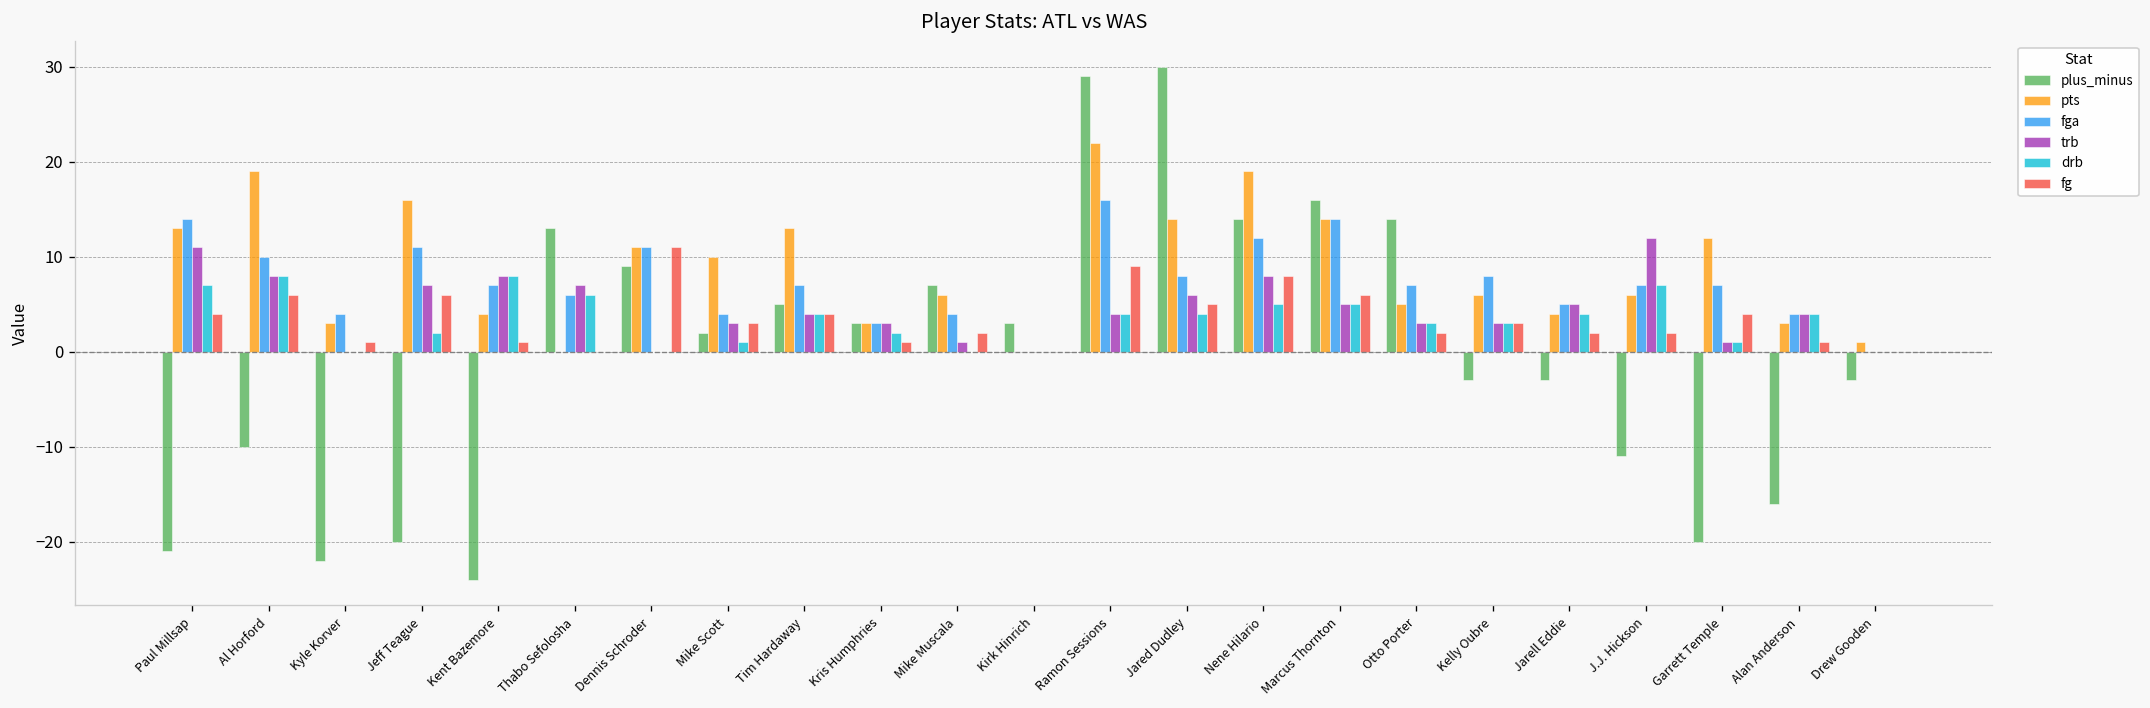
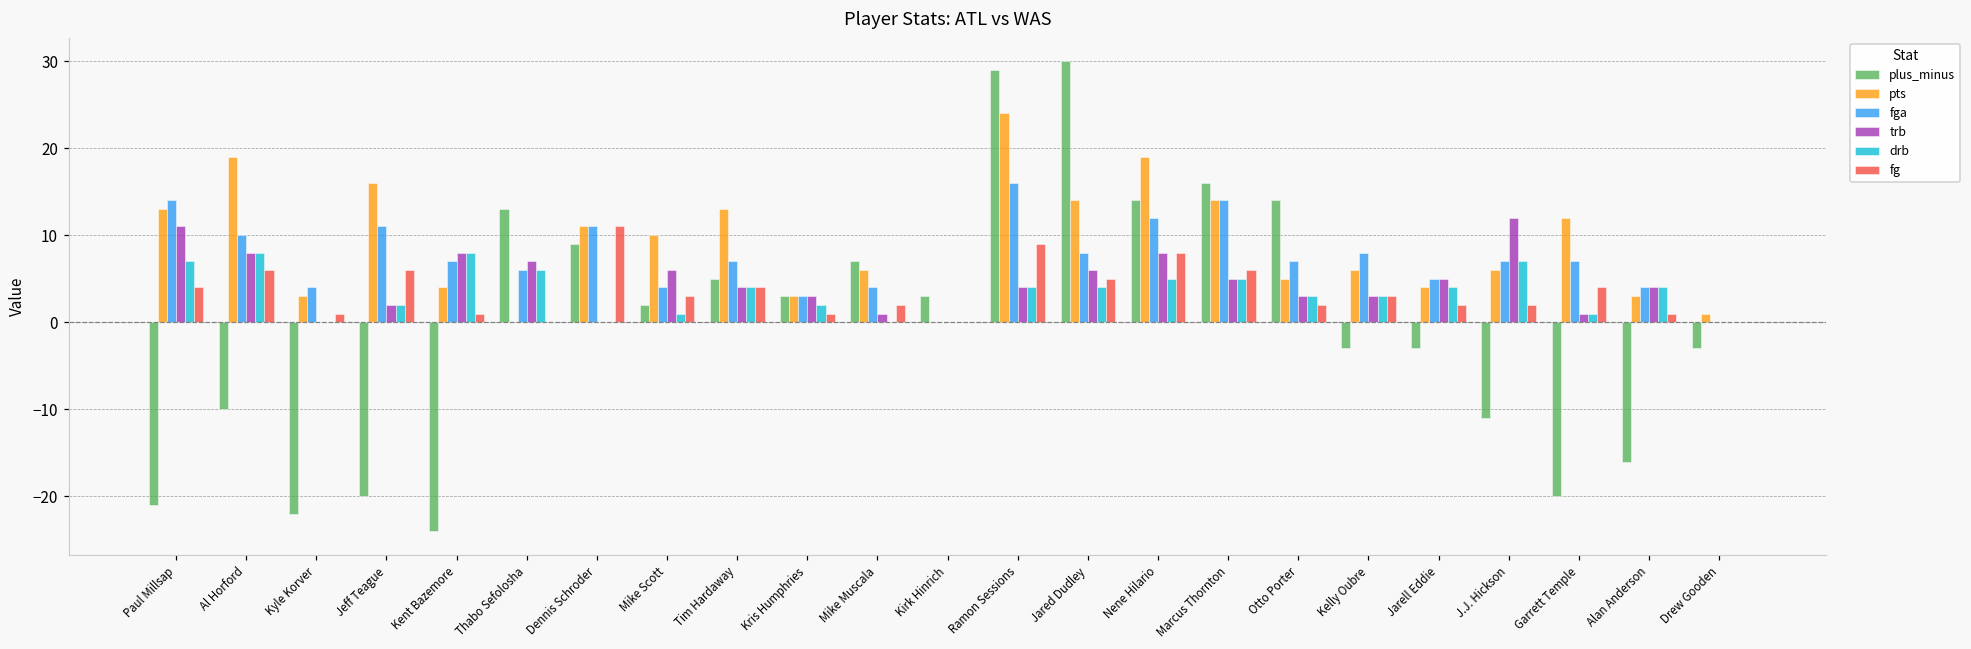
trb, Jeff Teague: 7 -> 2
trb, Mike Scott: 3 -> 6
pts, Ramon Sessions: 22 -> 24
